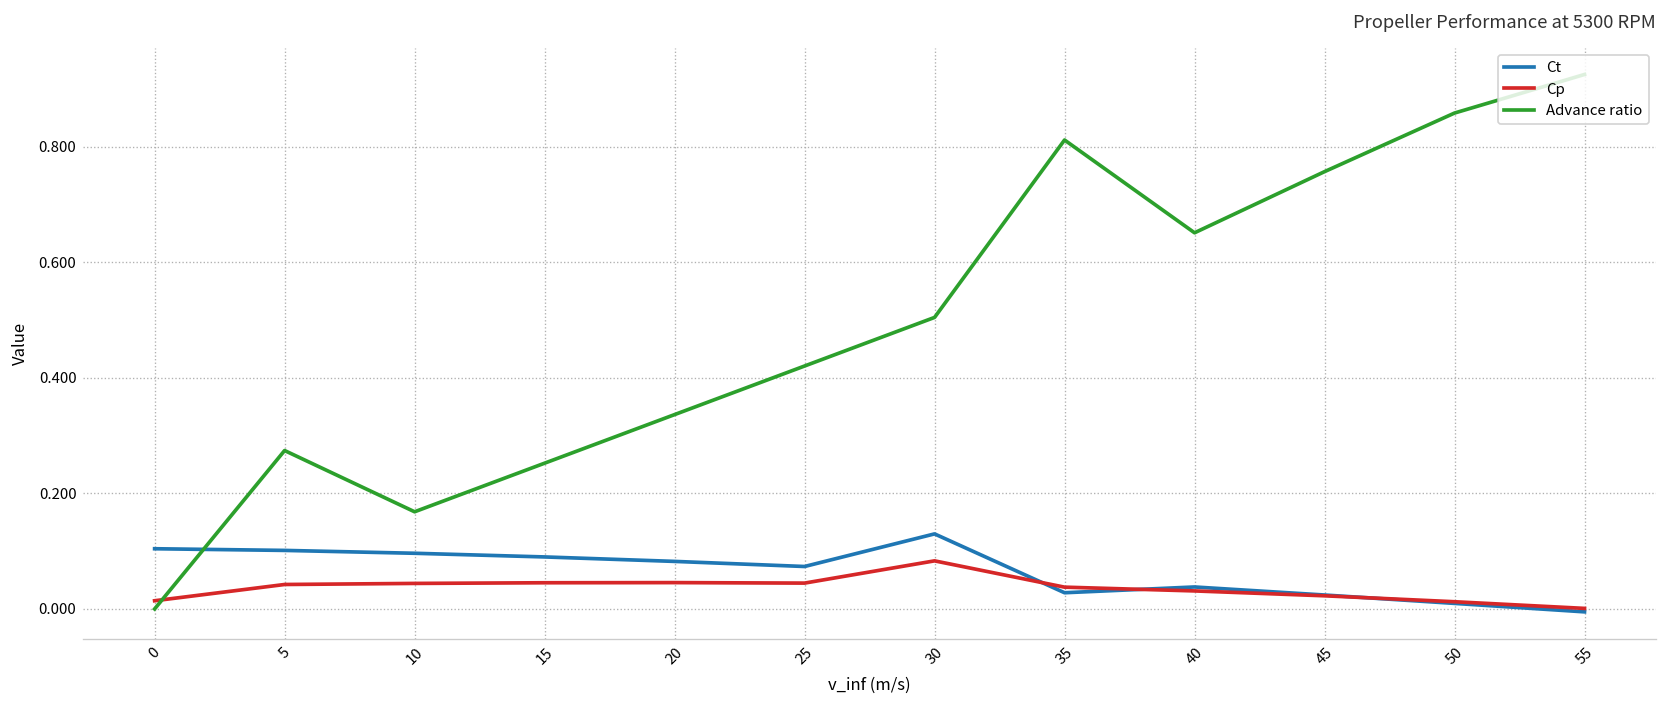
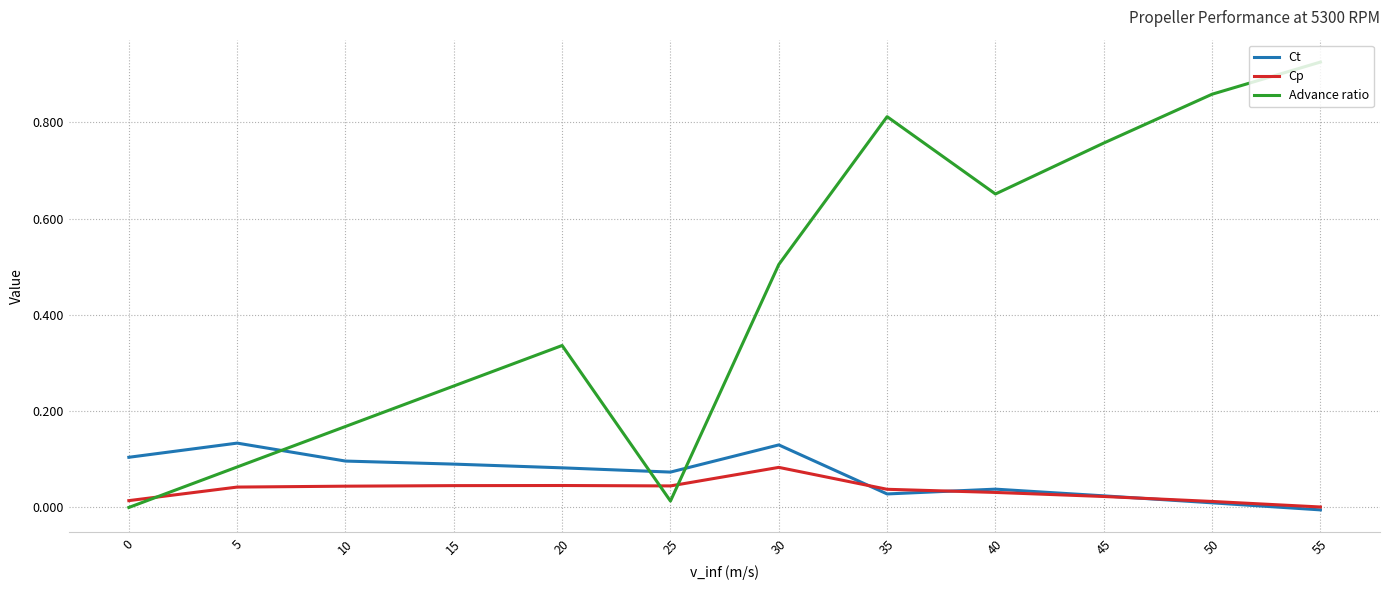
Ct, 5: 0.10 -> 0.13
Advance ratio, 5: 0.27 -> 0.08
Advance ratio, 25: 0.42 -> 0.01
